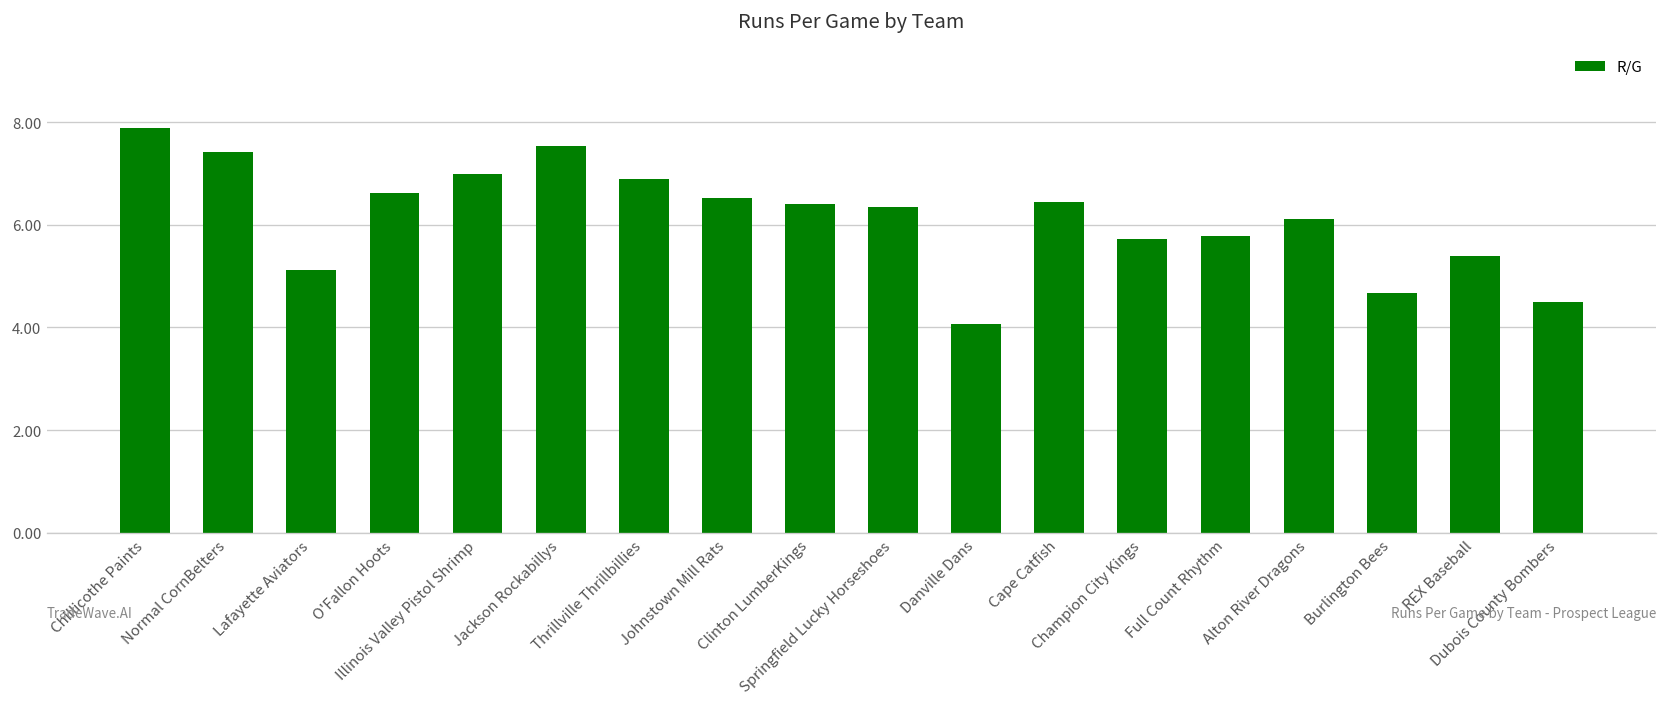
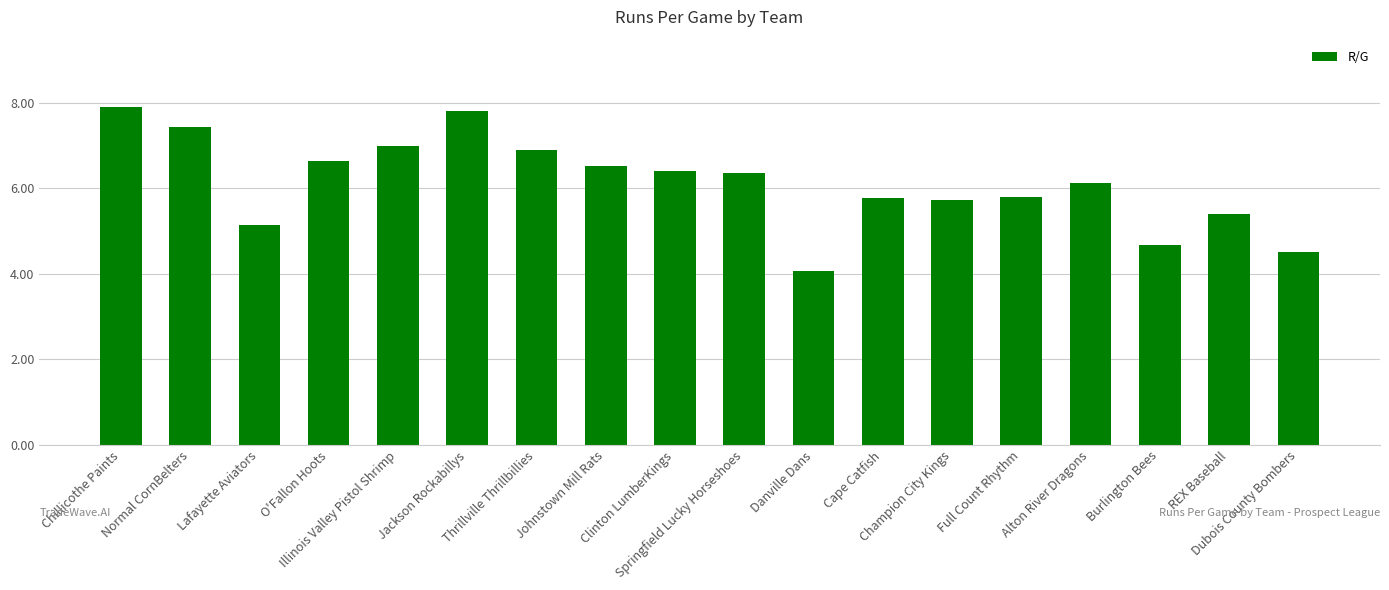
Jackson Rockabillys: 7.5 -> 7.8
Cape Catfish: 6.4 -> 5.8
